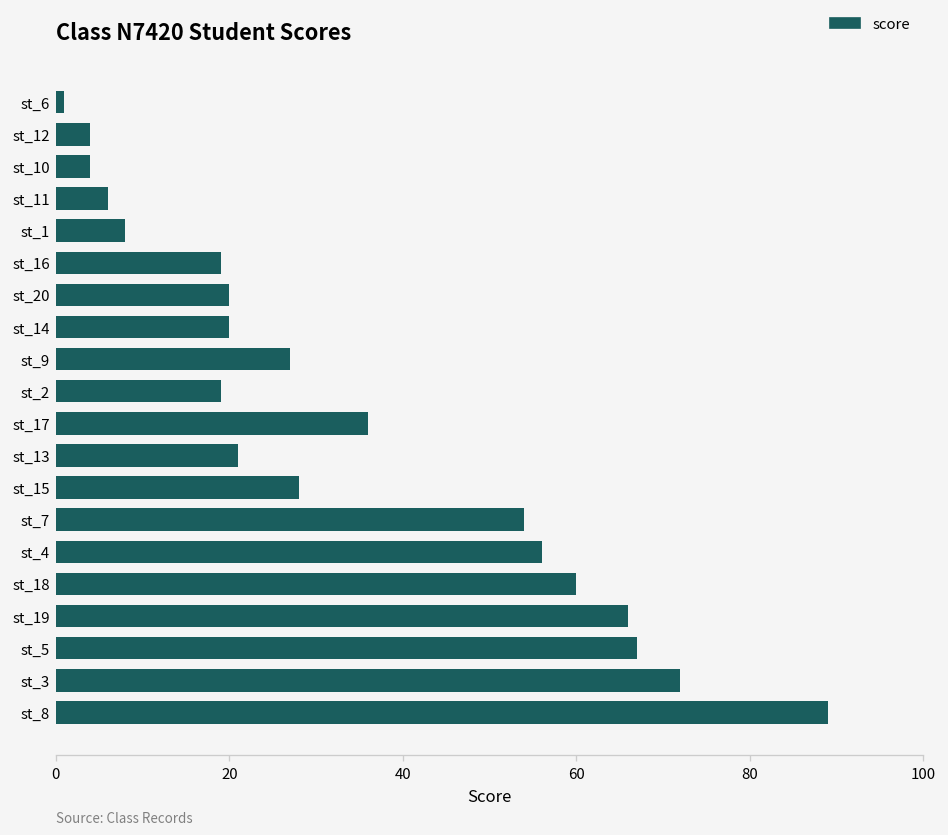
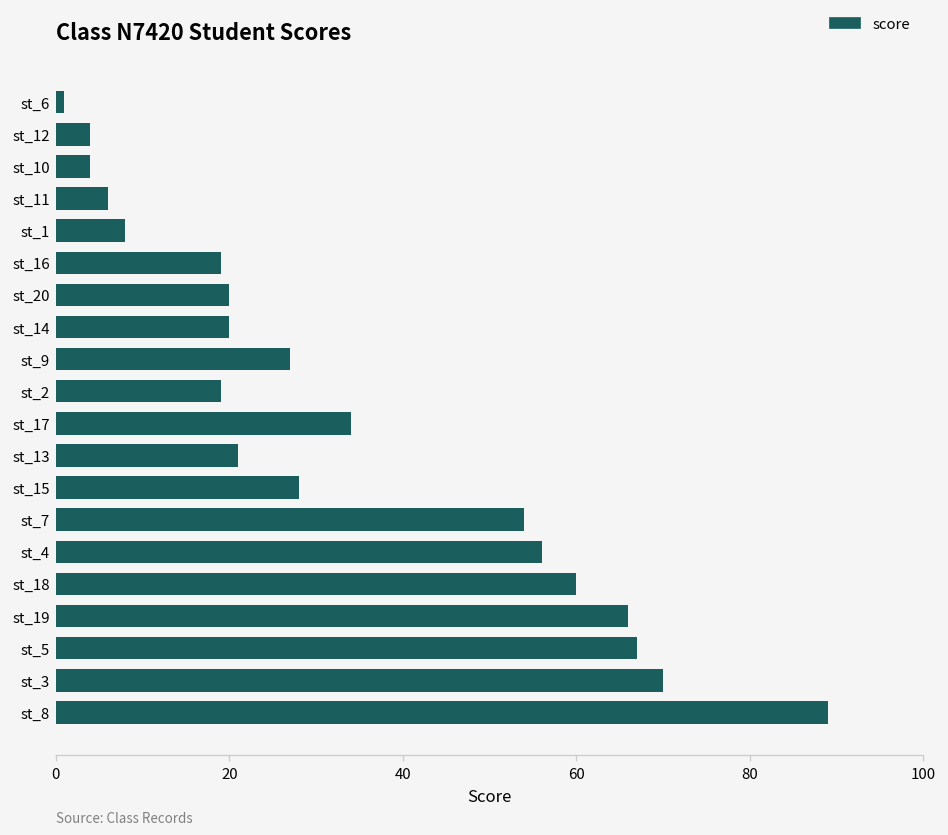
st_17: 36 -> 34
st_3: 72 -> 70
